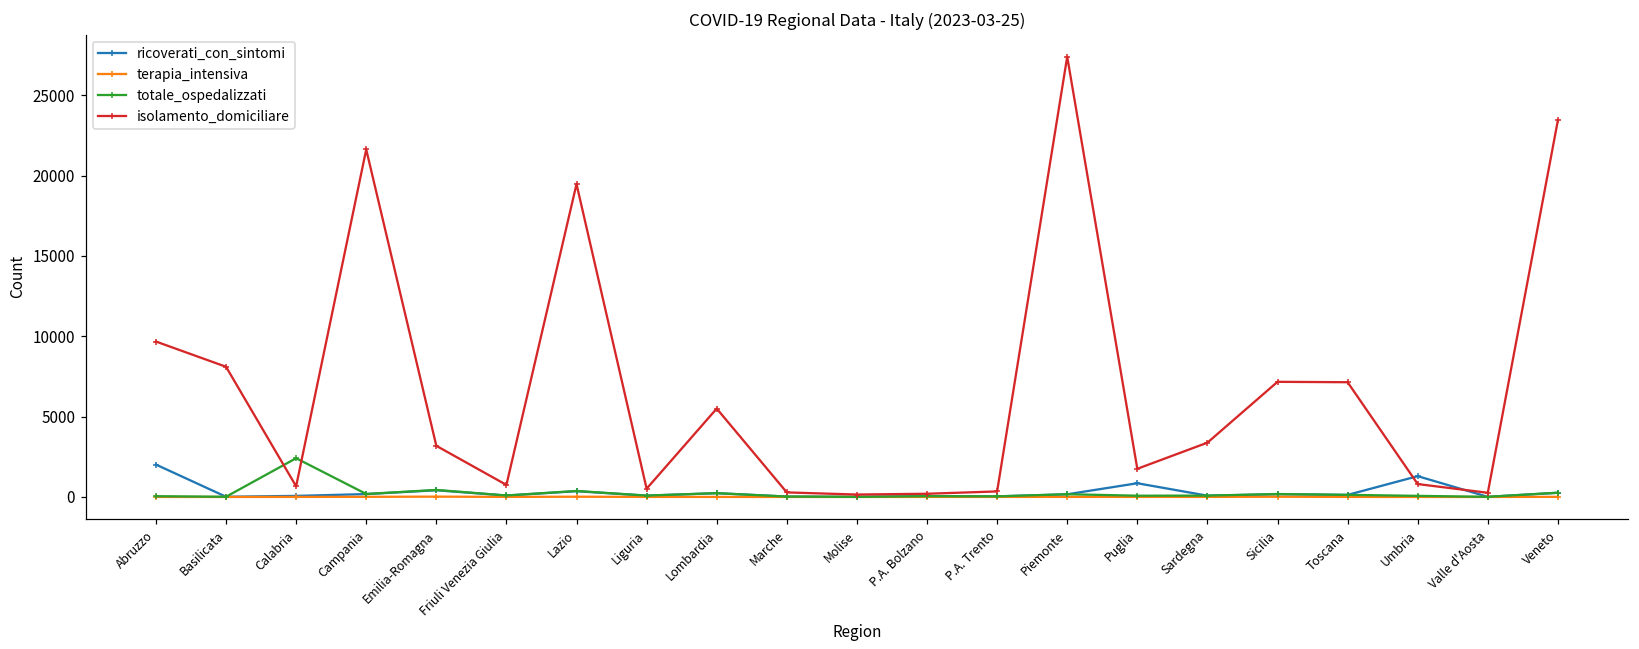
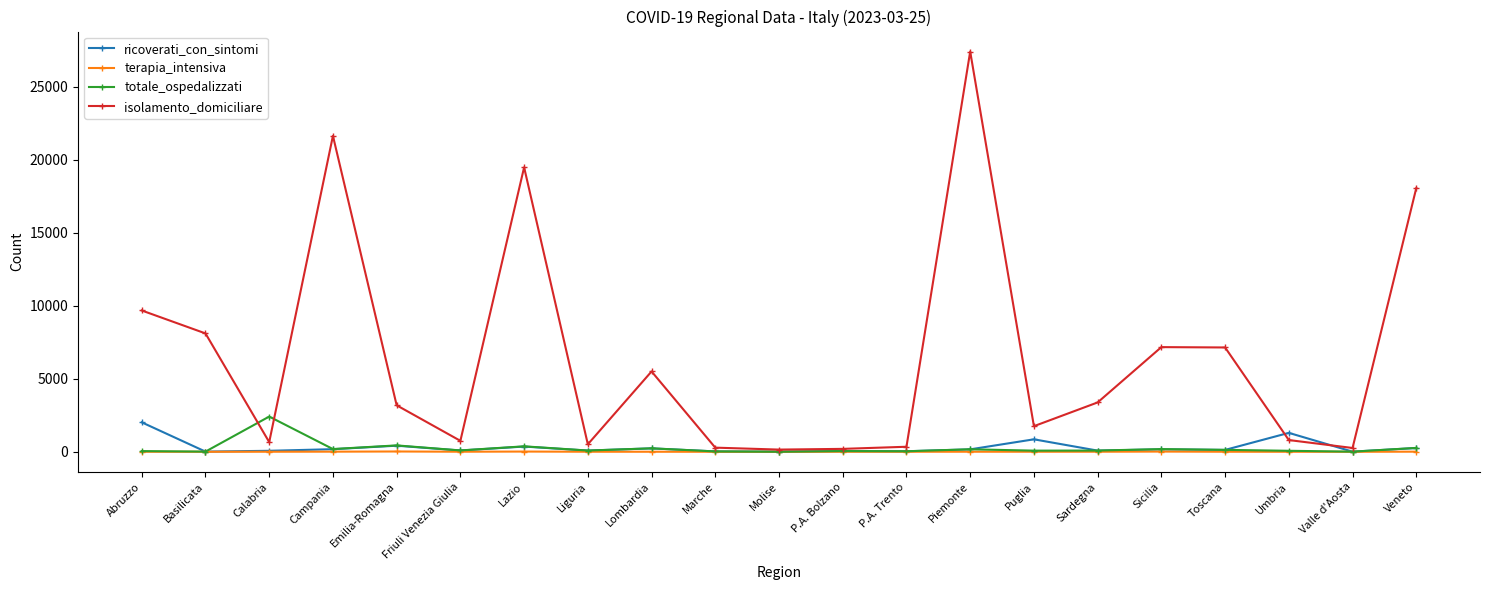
isolamento_domiciliare, Veneto: 23500 -> 18100
